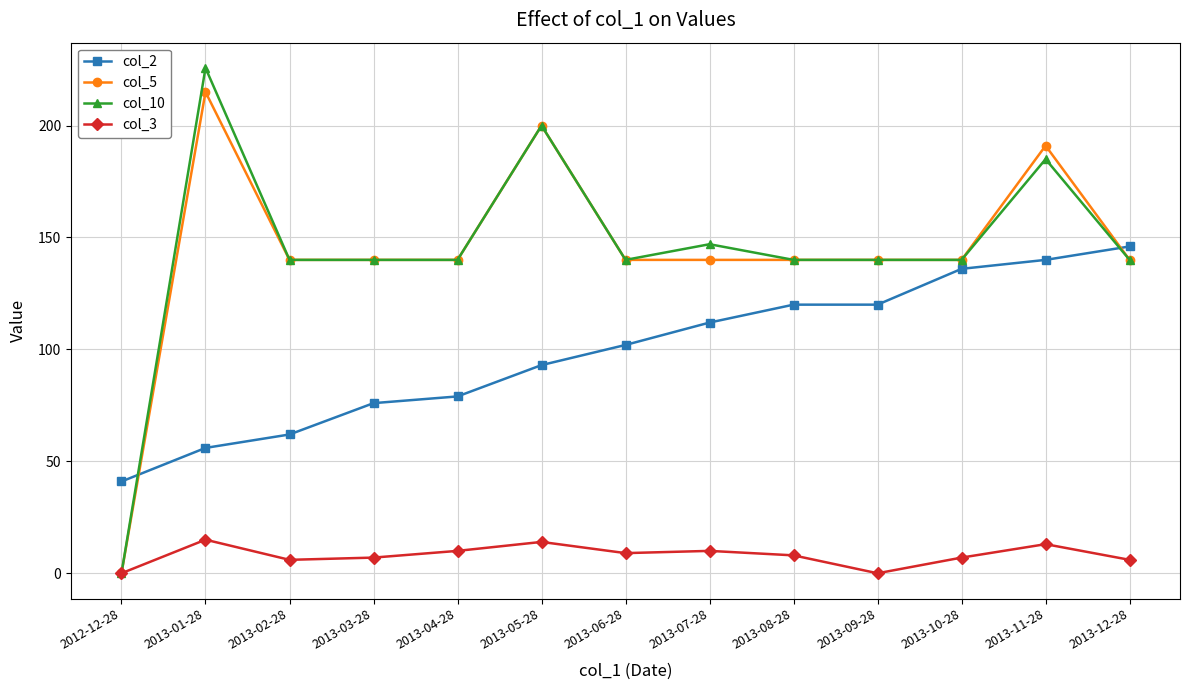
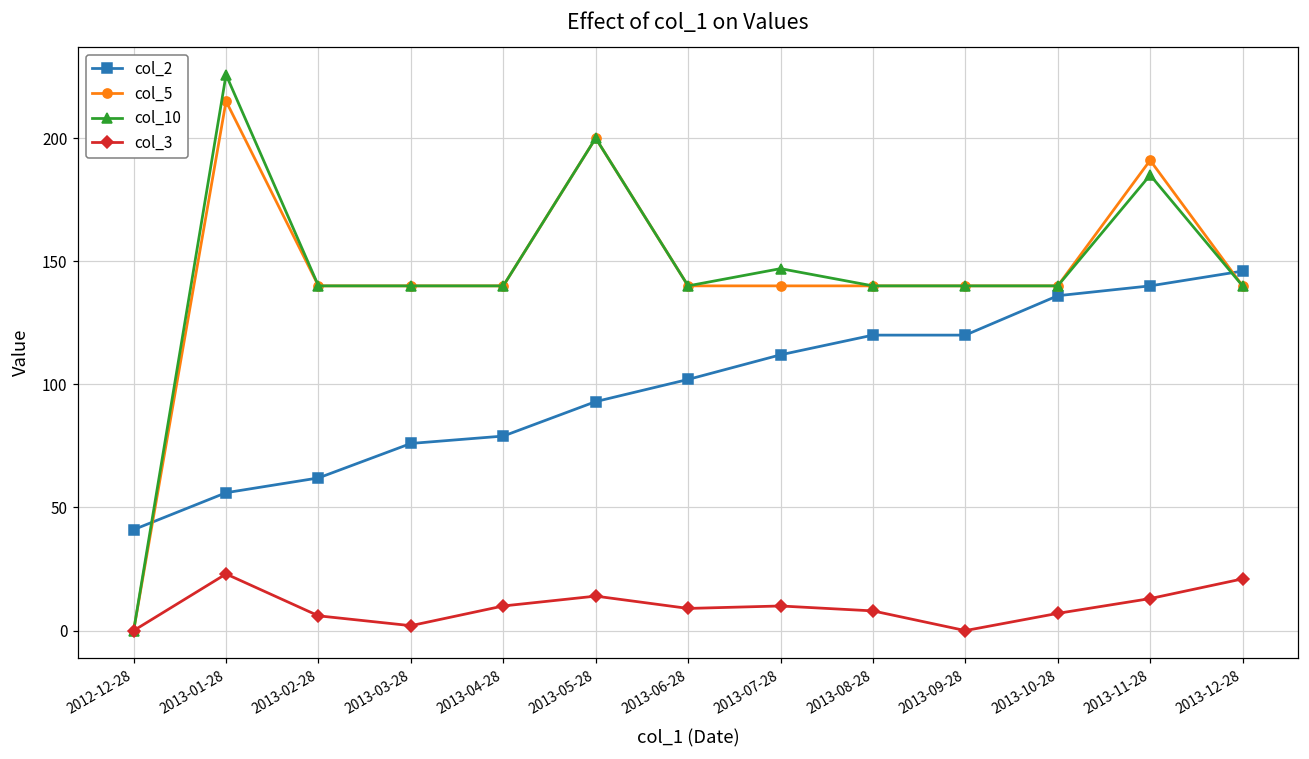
col_3, 2013-01-28: 15 -> 23
col_3, 2013-03-28: 7 -> 2
col_3, 2013-12-28: 6 -> 21
